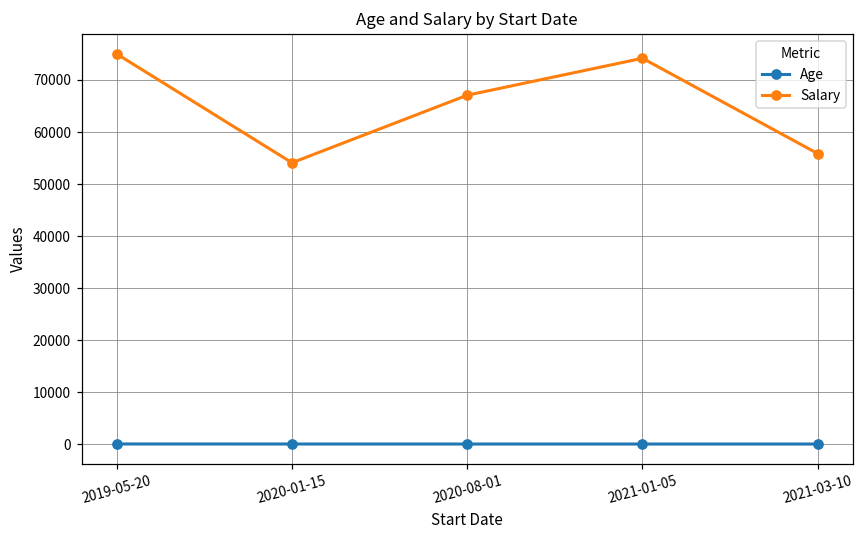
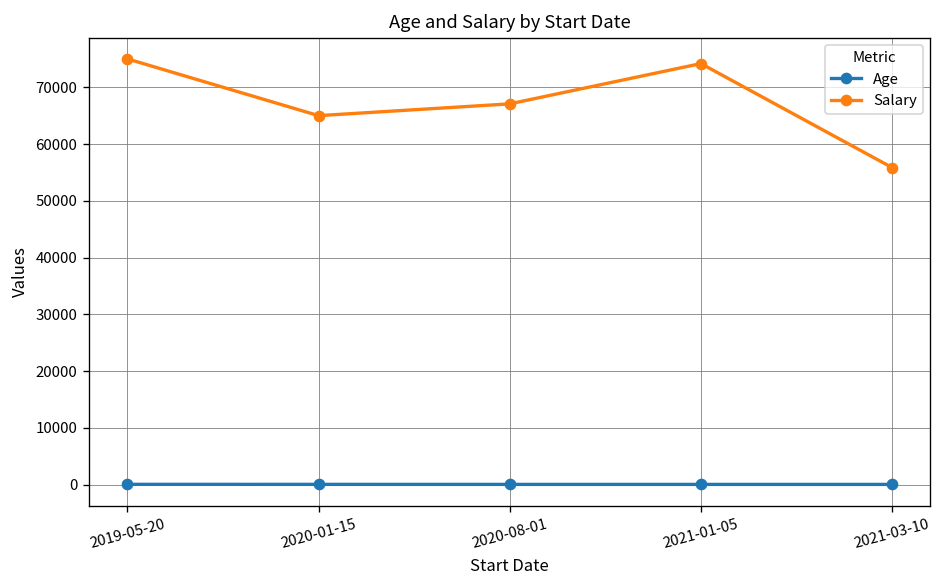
Salary, 2020-01-15: 54000 -> 65000
